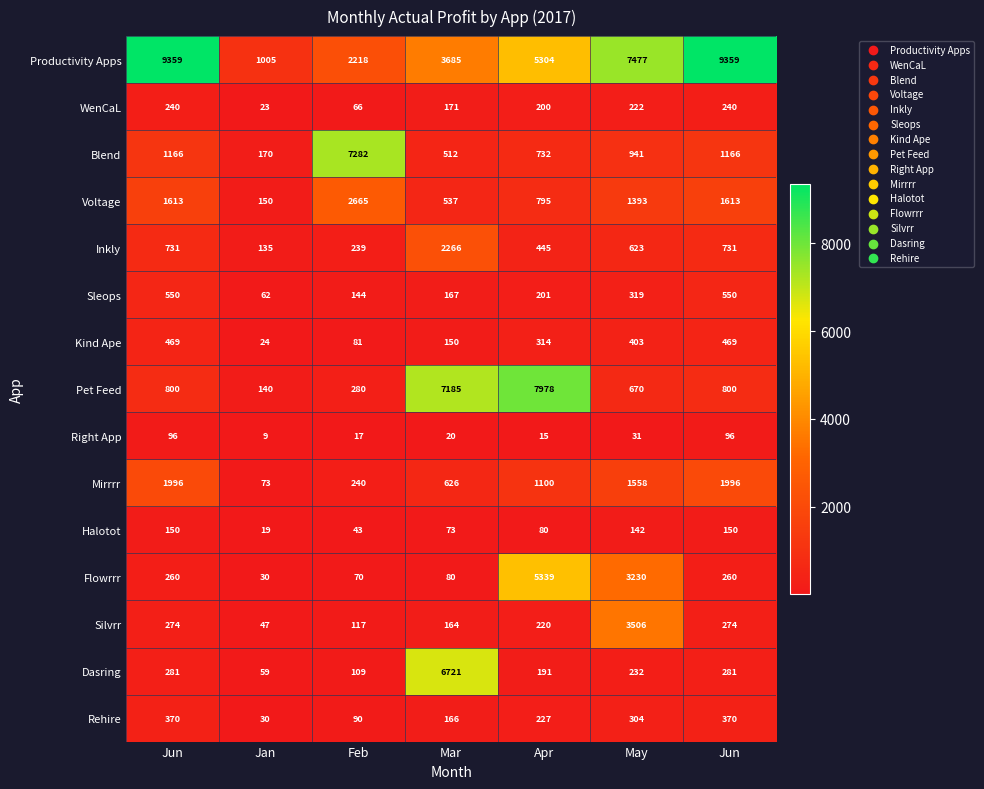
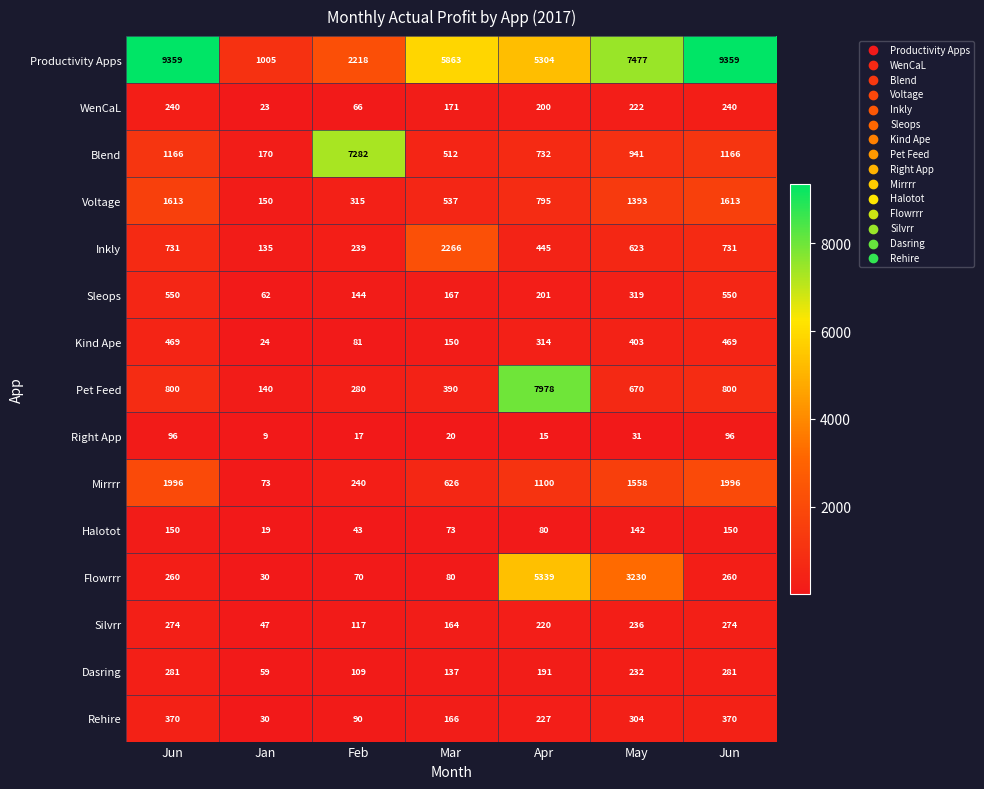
Productivity Apps, Mar: 3685 -> 5863
Voltage, Feb: 2665 -> 315
Pet Feed, Mar: 7185 -> 390
Silvrr, May: 3506 -> 236
Dasring, Mar: 6721 -> 137
